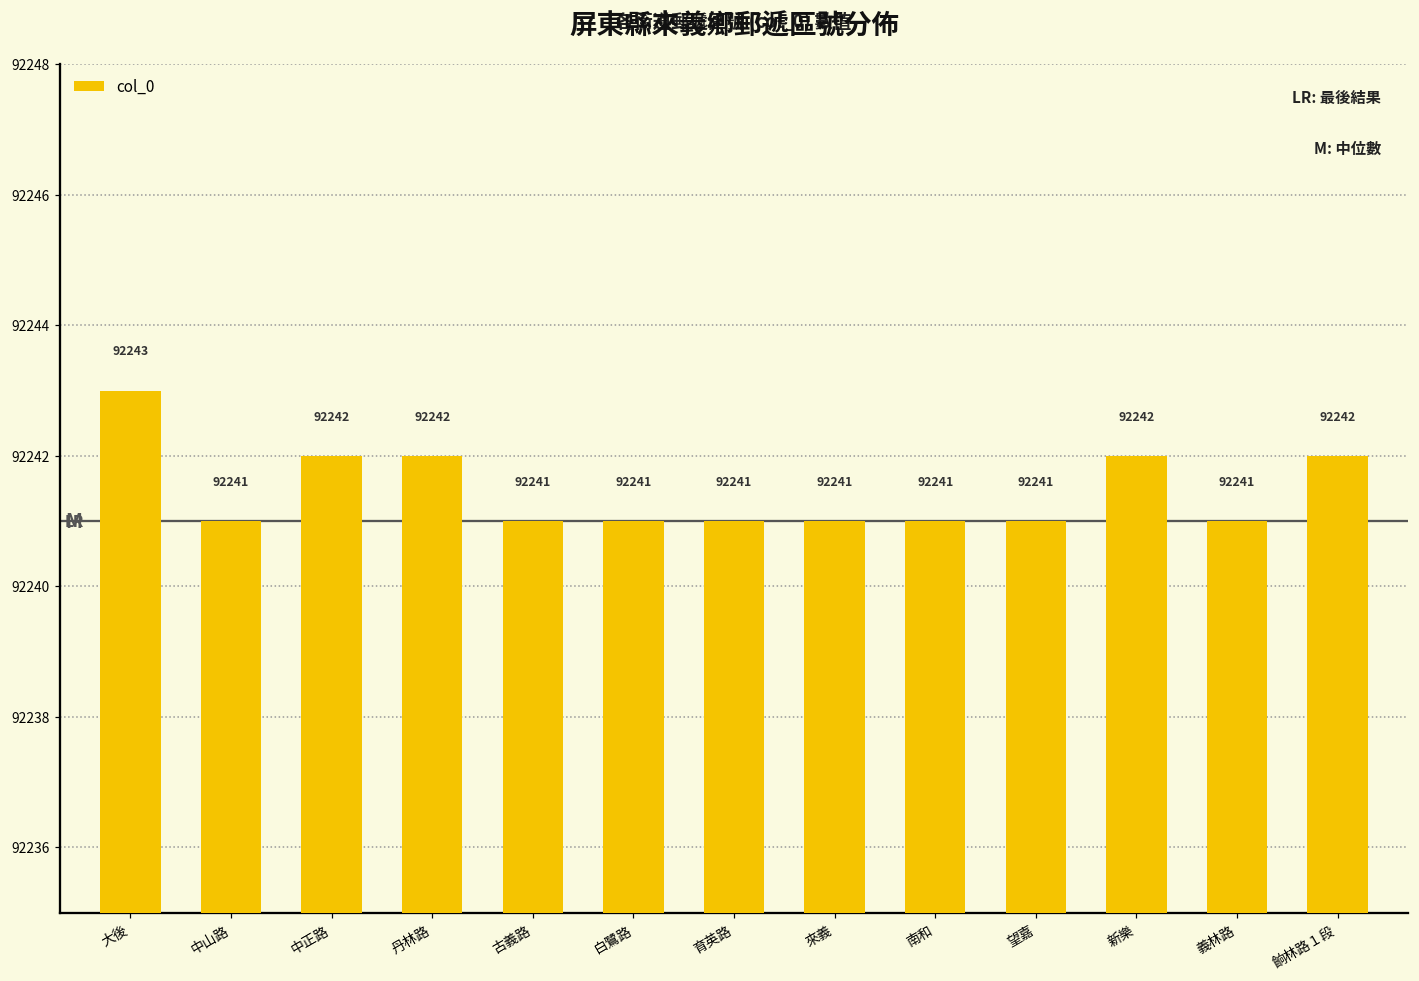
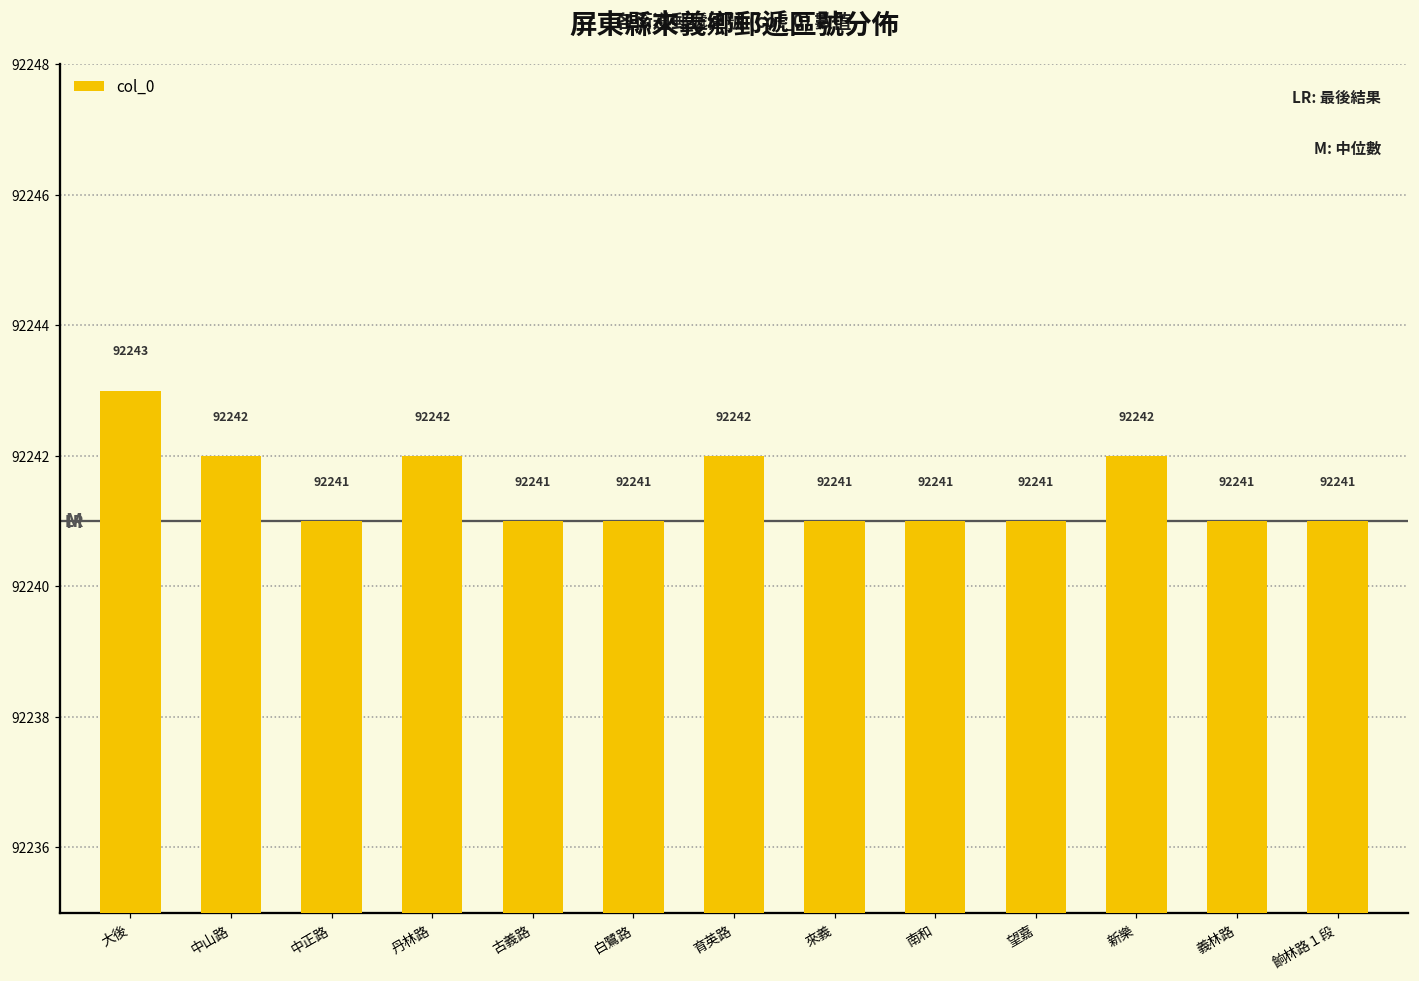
中山路: 92241 -> 92242
中正路: 92242 -> 92241
育英路: 92241 -> 92242
餉林路１段: 92242 -> 92241
